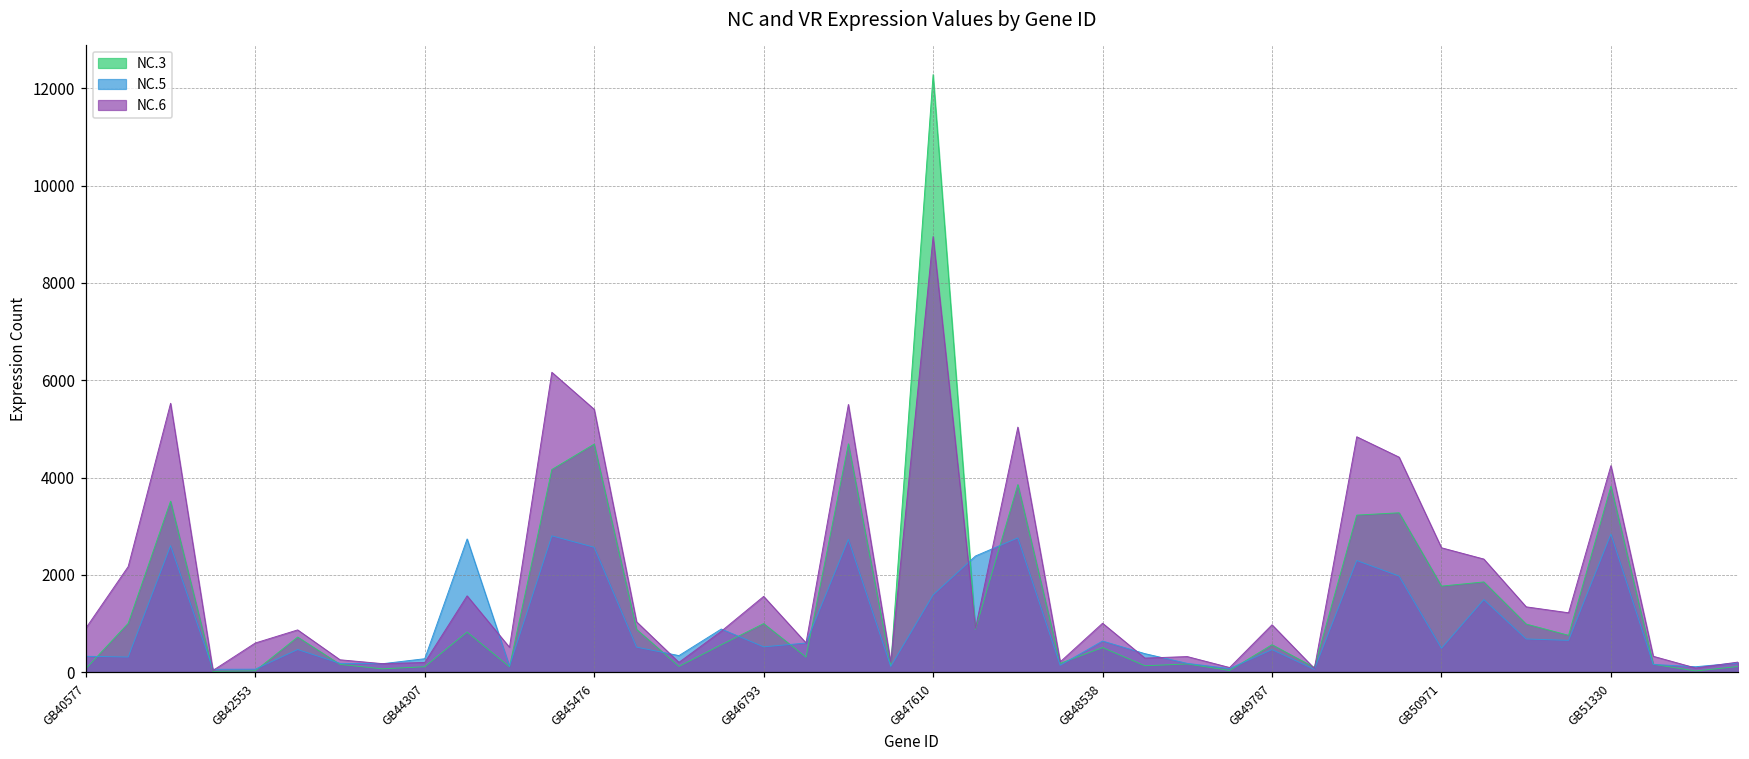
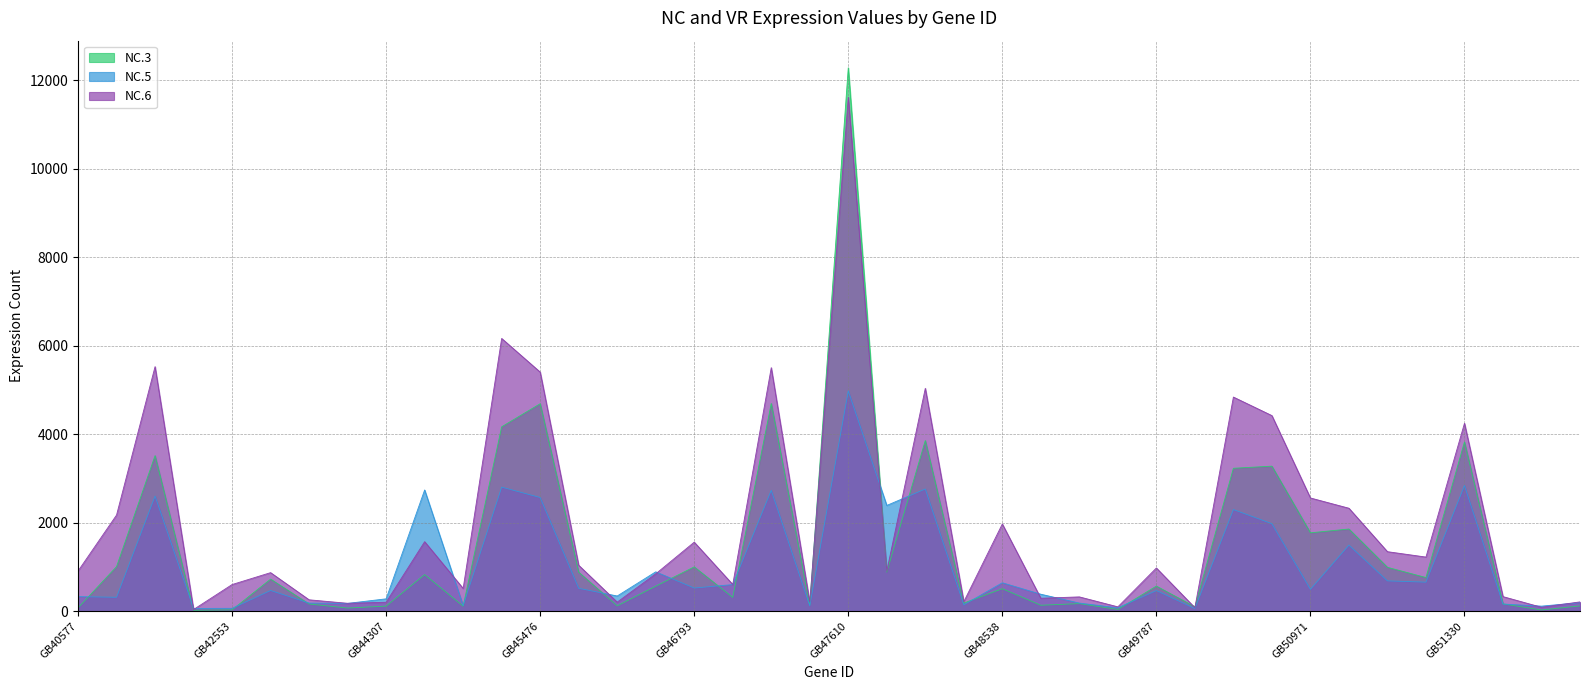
NC.5, GB47610: 1600 -> 5000
NC.6, GB47610: 9000 -> 11600
NC.6, GB48538: 1000 -> 2000
